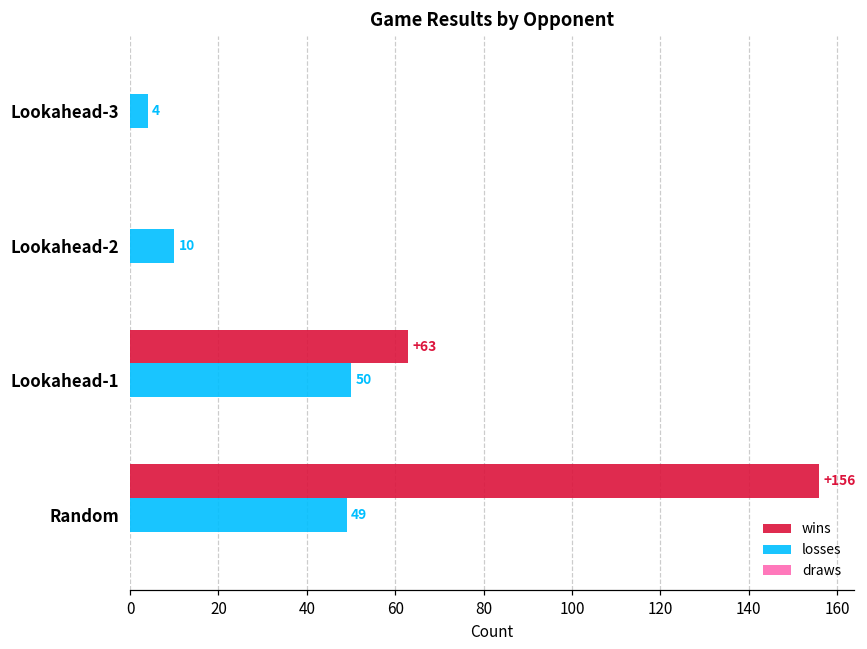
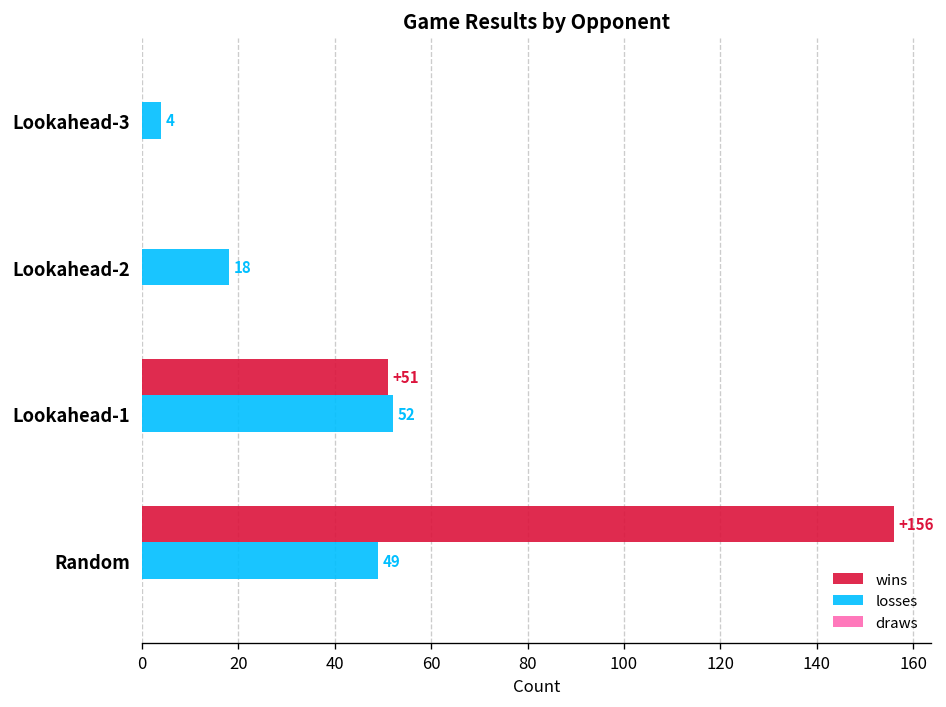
losses, Lookahead-2: 10 -> 18
wins, Lookahead-1: +63 -> +51
losses, Lookahead-1: 50 -> 52
